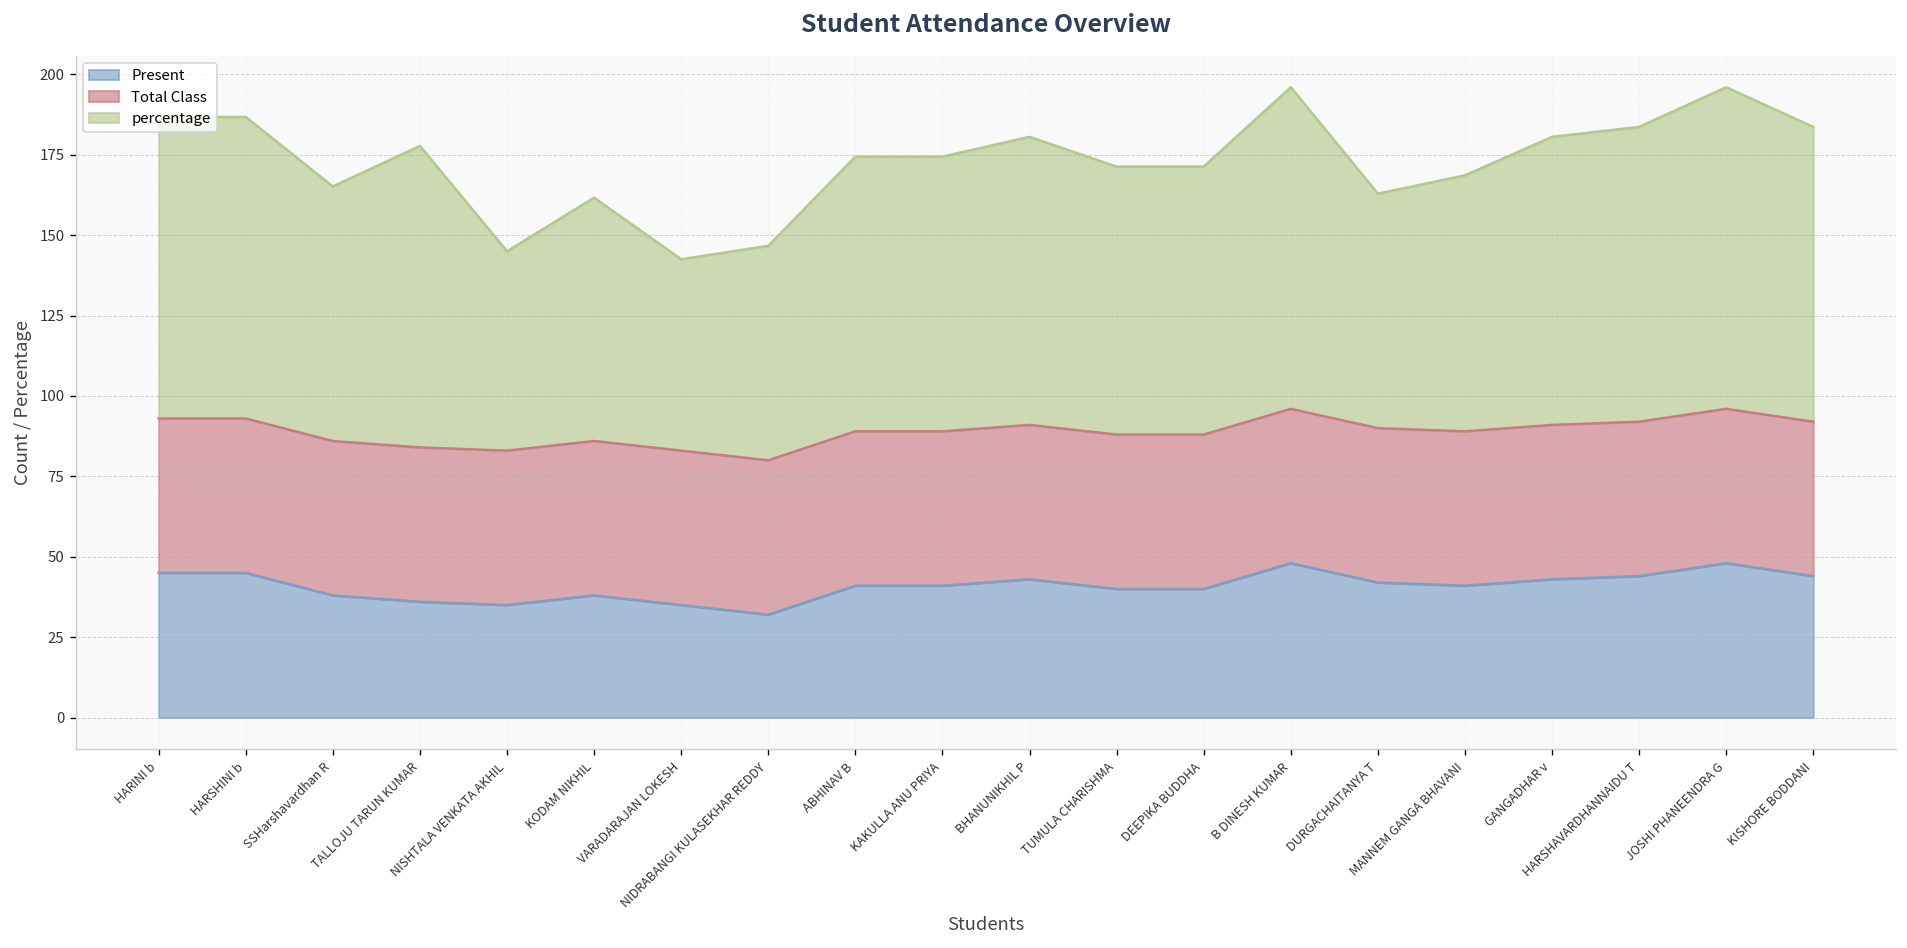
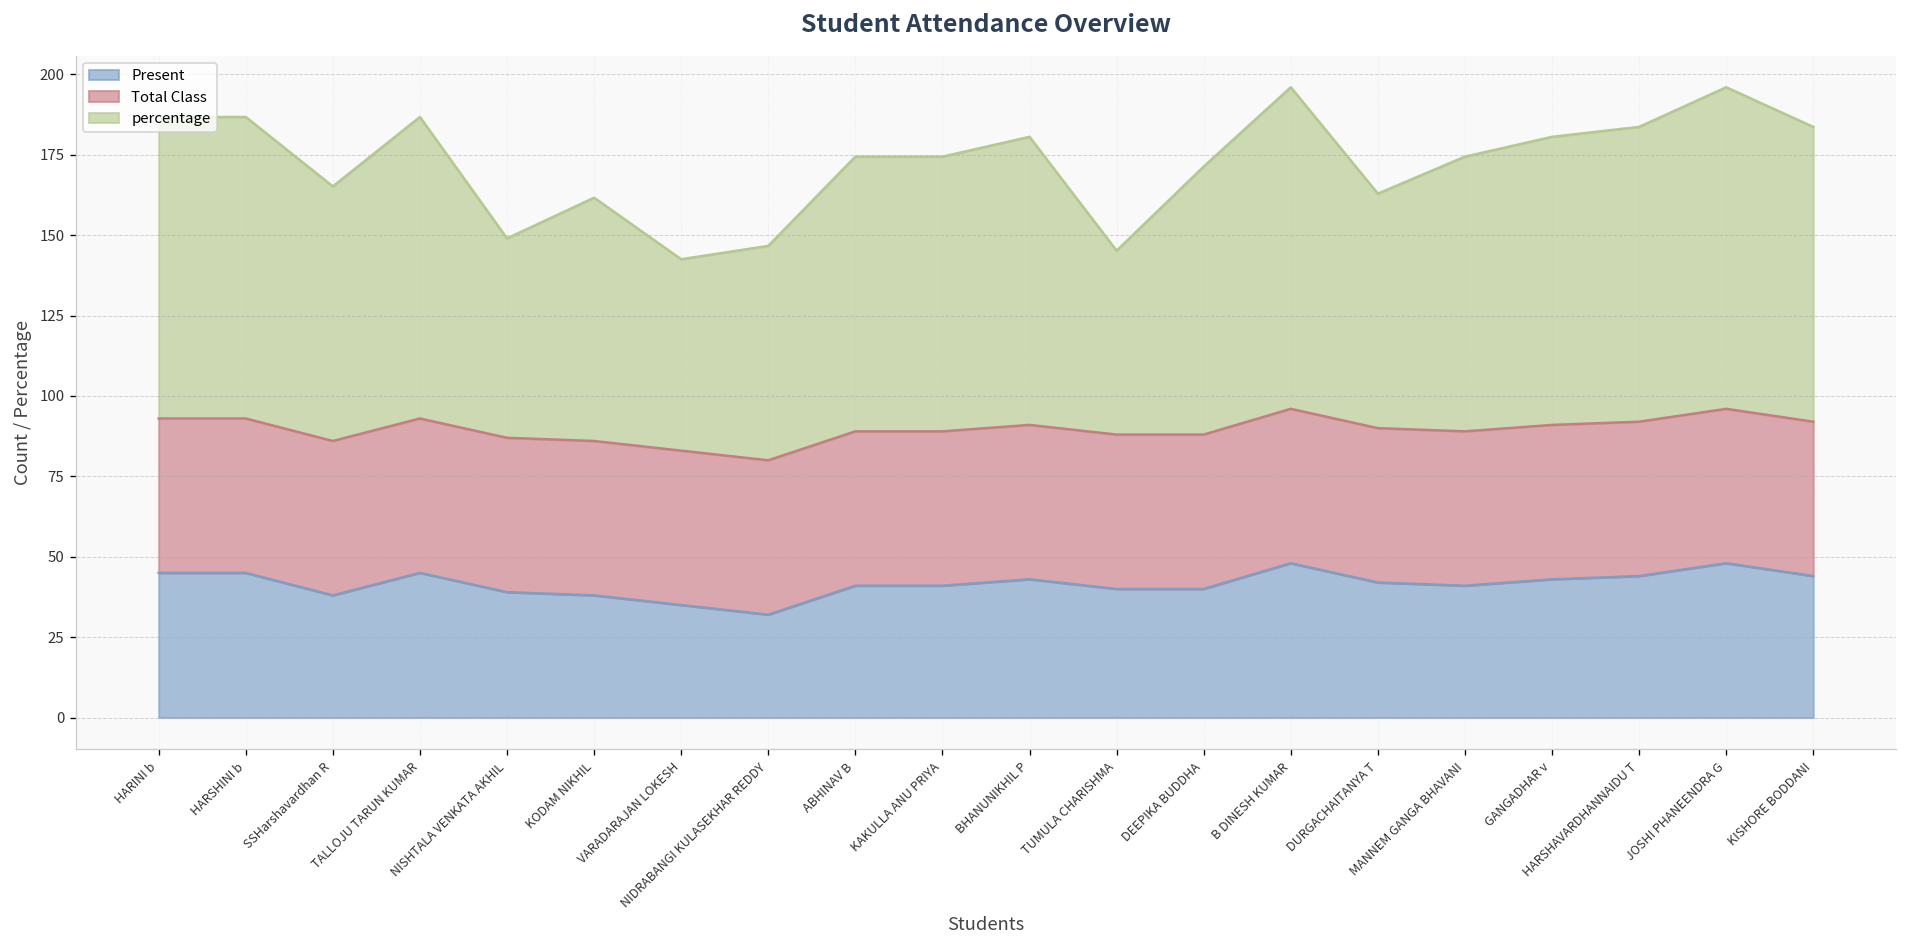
Present, TALLOJU TARUN KUMAR: 36 -> 45
Present, NISHTALA VENKATA AKHIL: 35 -> 39
percentage, TUMULA CHARISHMA: 83 -> 57
percentage, MANNEM GANGA BHAVANI: 80 -> 85
